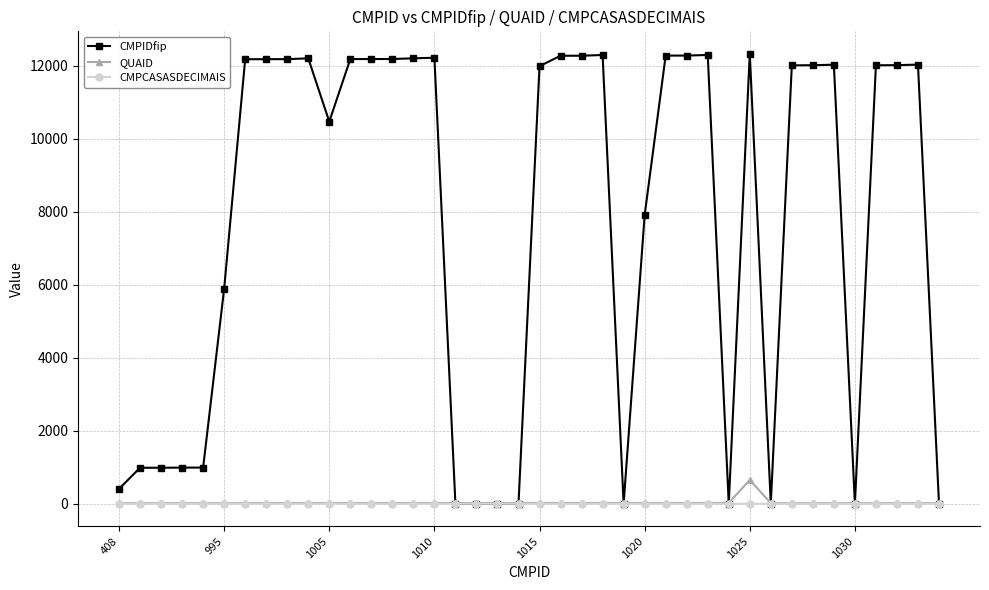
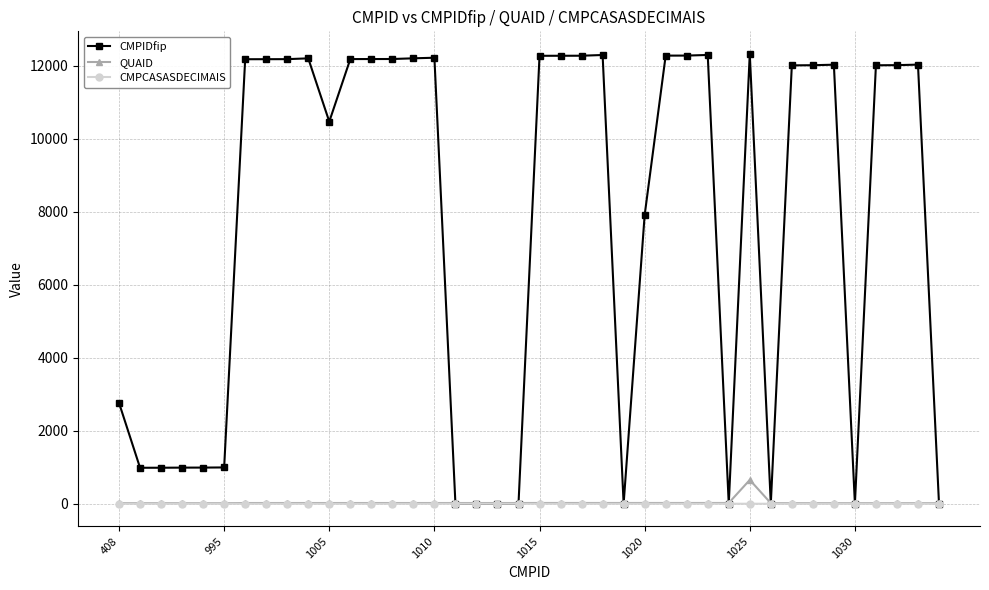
CMPIDfip, 408: 400 -> 2800
CMPIDfip, 995: 5900 -> 1000
CMPIDfip, 1015: 12000 -> 12300
